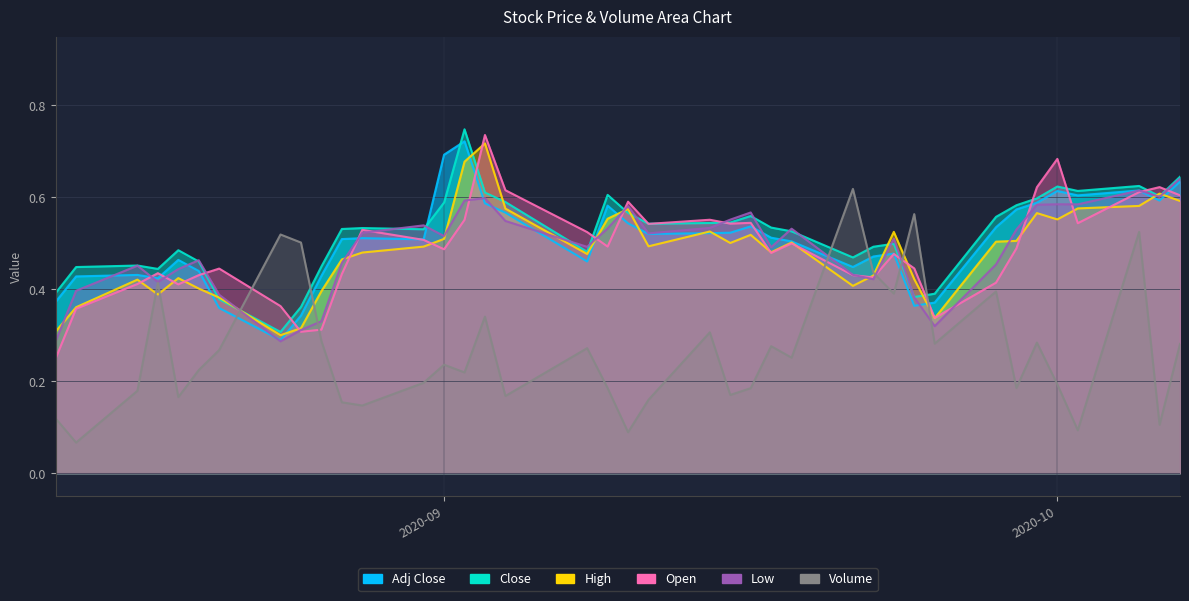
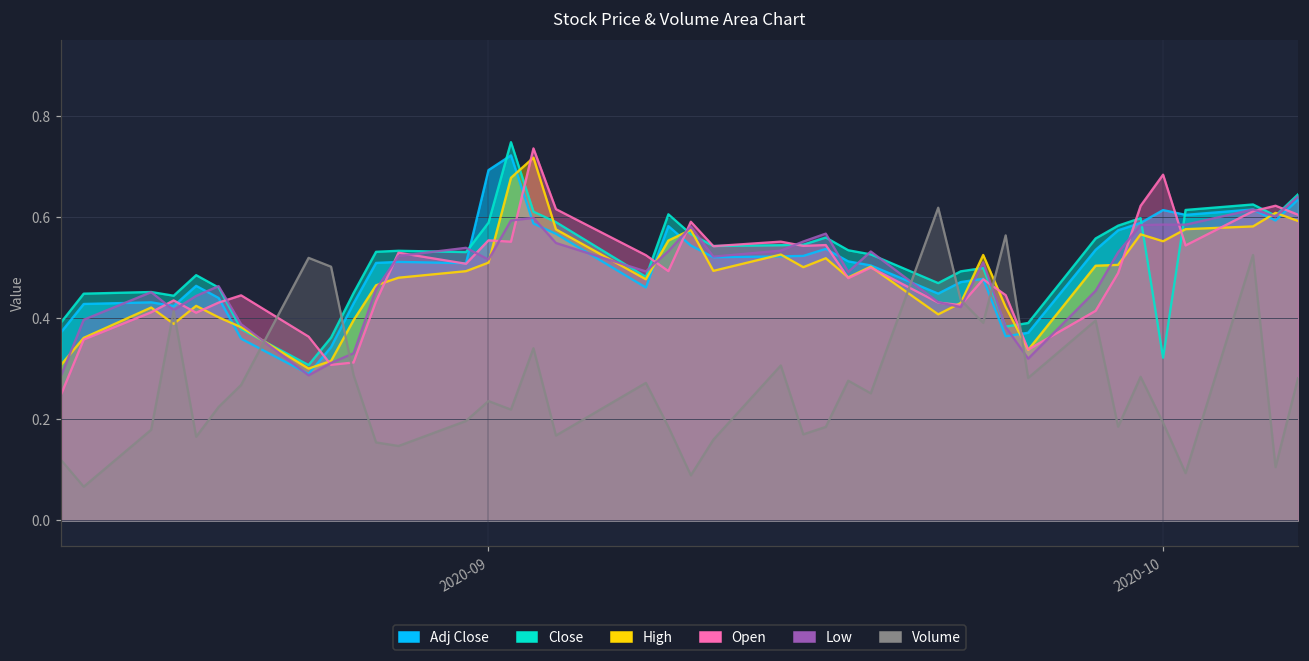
Open, 2020-09: 0.49 -> 0.55
Close, 2020-10: 0.62 -> 0.32
